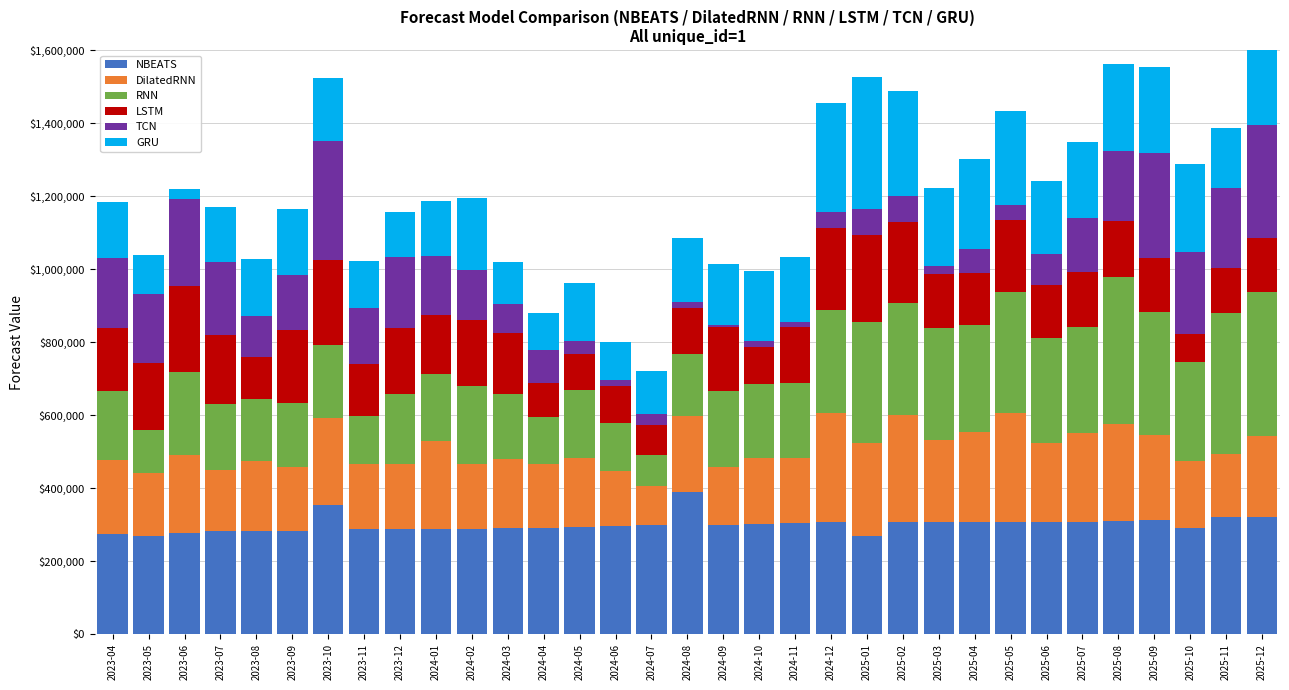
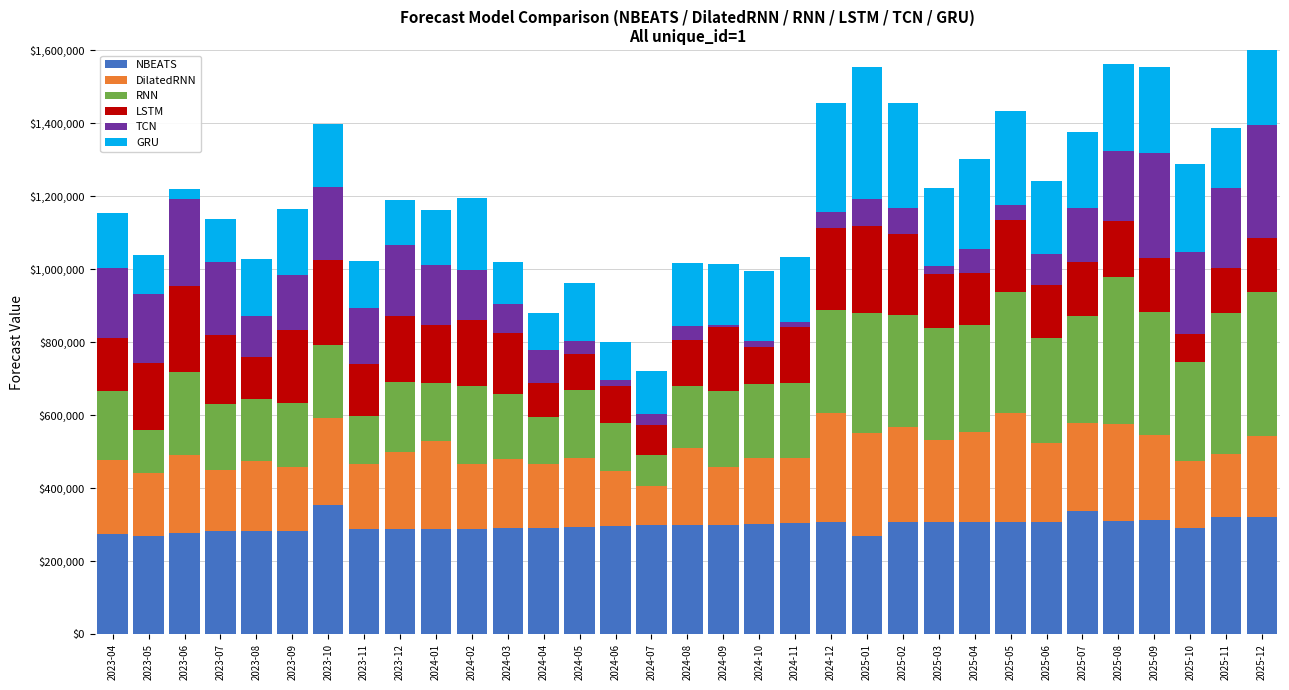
LSTM, 2023-04: $170,000 -> $140,000
GRU, 2023-07: $150,000 -> $120,000
TCN, 2023-10: $330,000 -> $200,000
DilatedRNN, 2023-12: $180,000 -> $210,000
RNN, 2024-01: $180,000 -> $160,000
NBEATS, 2024-08: $390,000 -> $300,000
TCN, 2024-08: $20,000 -> $40,000
DilatedRNN, 2025-01: $260,000 -> $280,000
DilatedRNN, 2025-02: $290,000 -> $260,000
NBEATS, 2025-07: $310,000 -> $340,000
